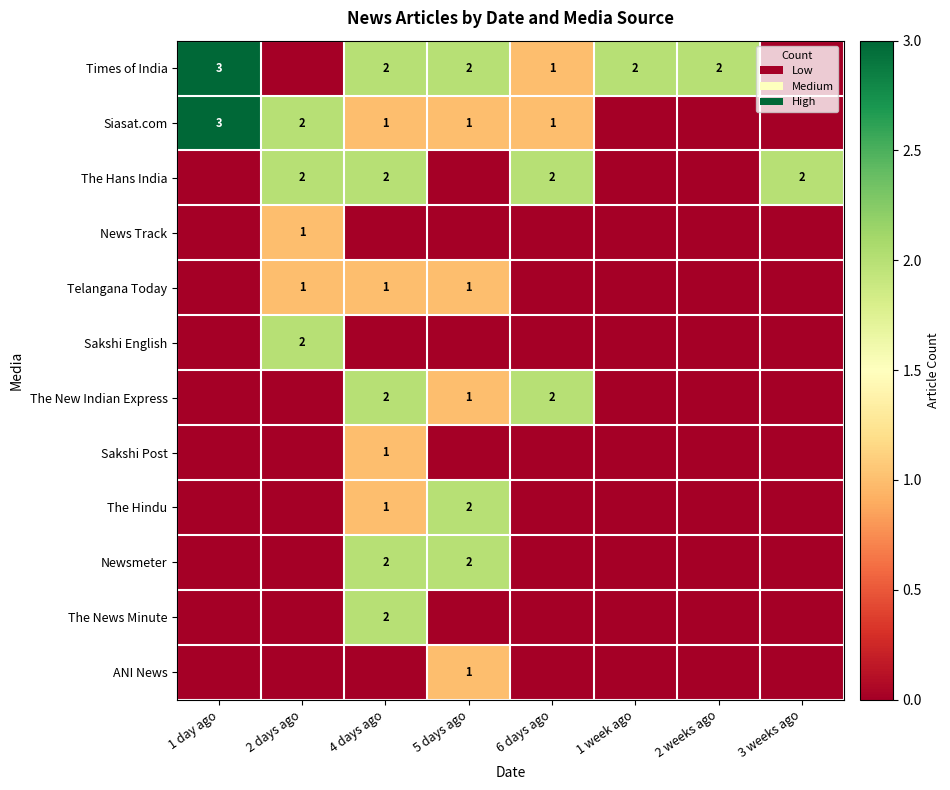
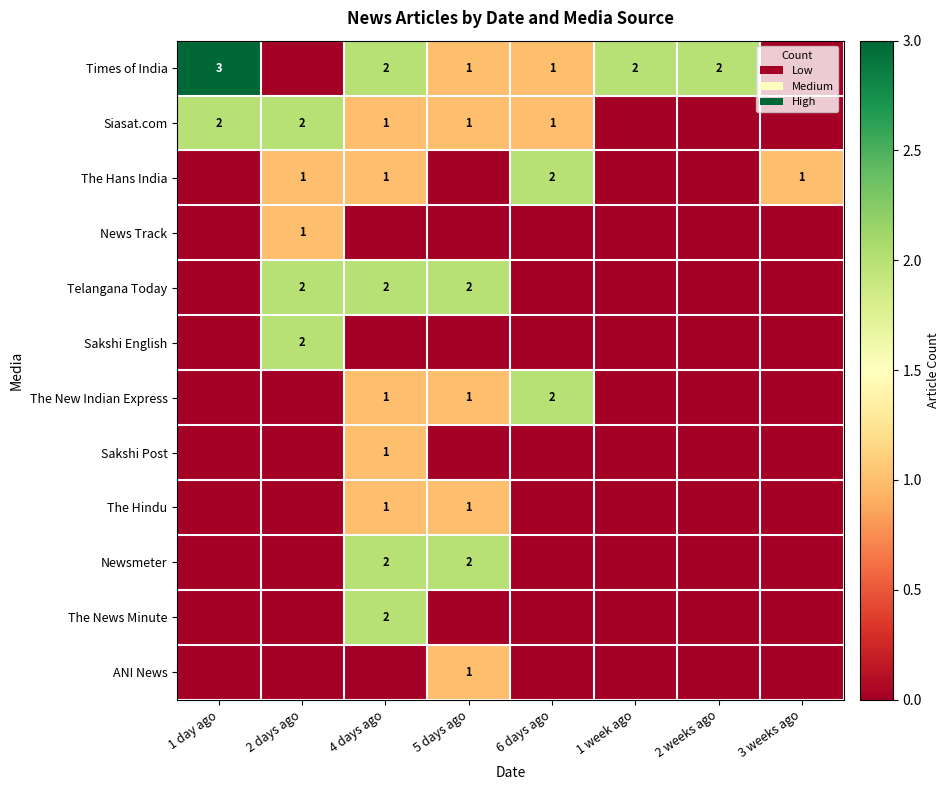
Times of India, 5 days ago: 2 -> 1
Siasat.com, 1 day ago: 3 -> 2
The Hans India, 2 days ago: 2 -> 1
The Hans India, 4 days ago: 2 -> 1
The Hans India, 3 weeks ago: 2 -> 1
Telangana Today, 2 days ago: 1 -> 2
Telangana Today, 4 days ago: 1 -> 2
Telangana Today, 5 days ago: 1 -> 2
The New Indian Express, 4 days ago: 2 -> 1
The Hindu, 5 days ago: 2 -> 1
